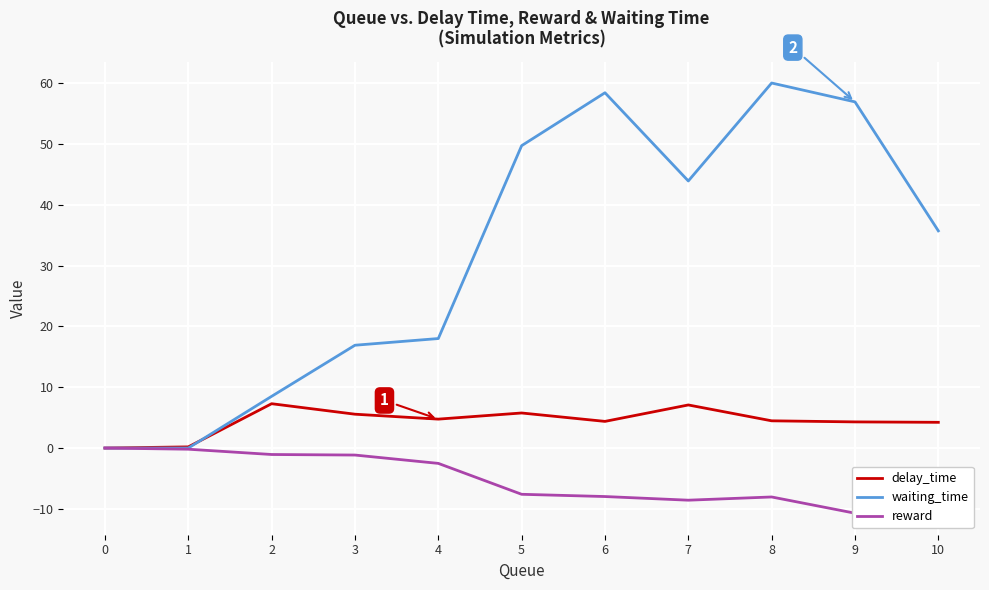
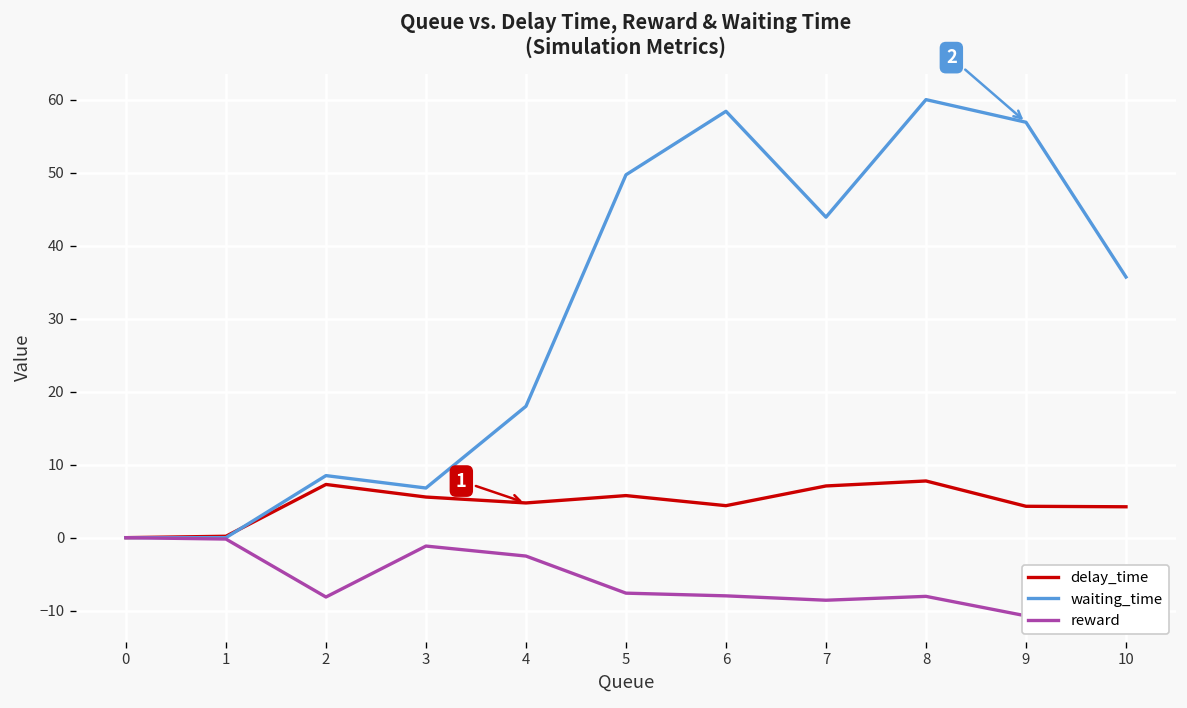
reward, 2: -1 -> -8
waiting_time, 3: 17 -> 7
delay_time, 8: 4 -> 8
